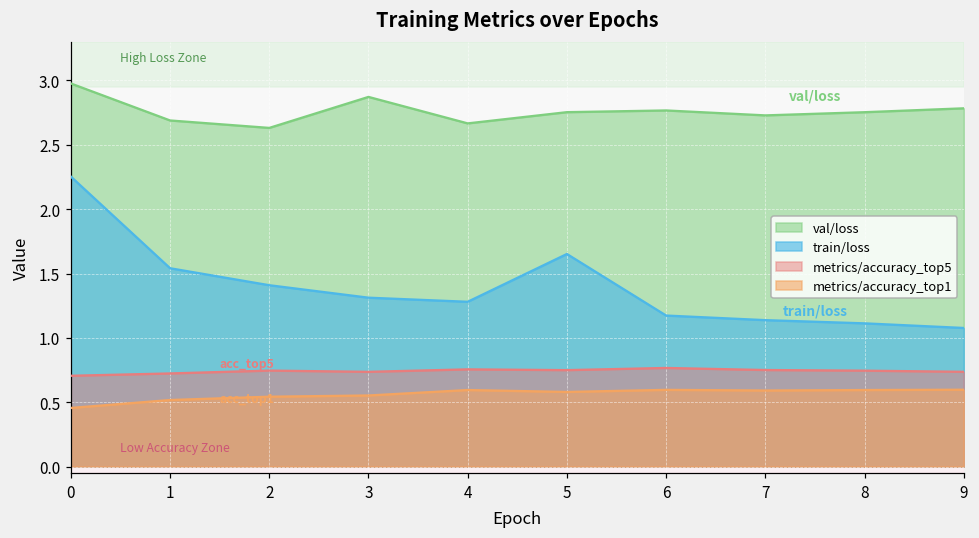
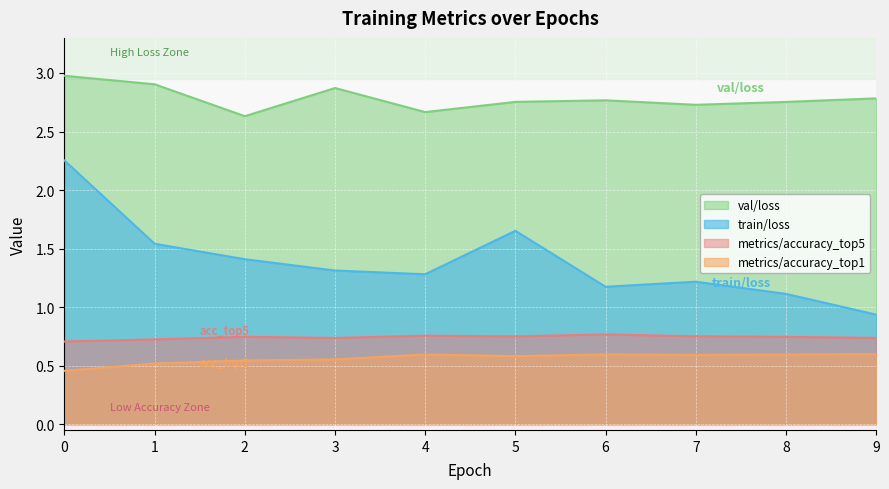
val/loss, 1: 2.69 -> 2.90
train/loss, 7: 1.14 -> 1.22
train/loss, 9: 1.08 -> 0.94
